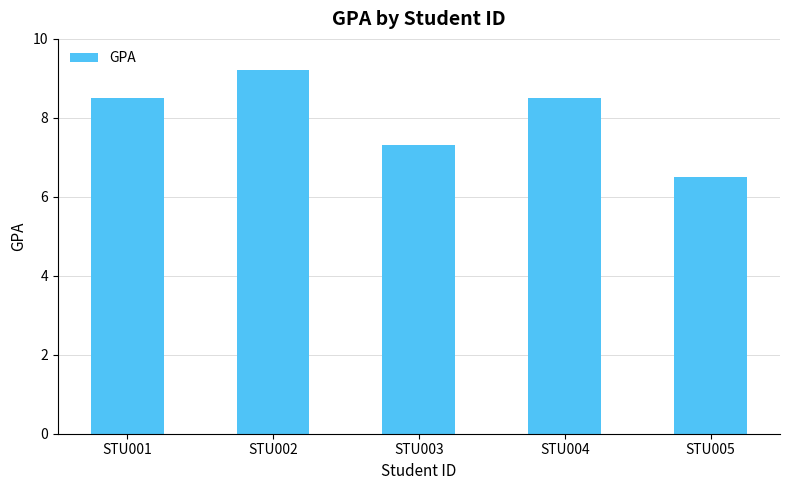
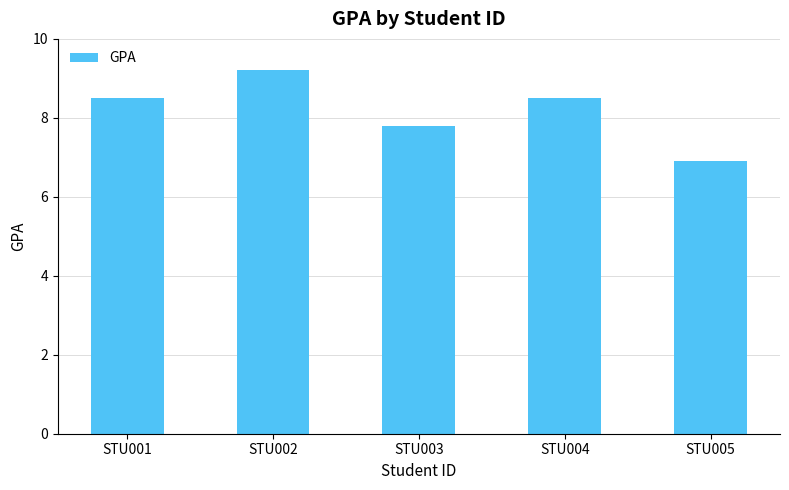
STU003: 7.3 -> 7.8
STU005: 6.5 -> 6.9
